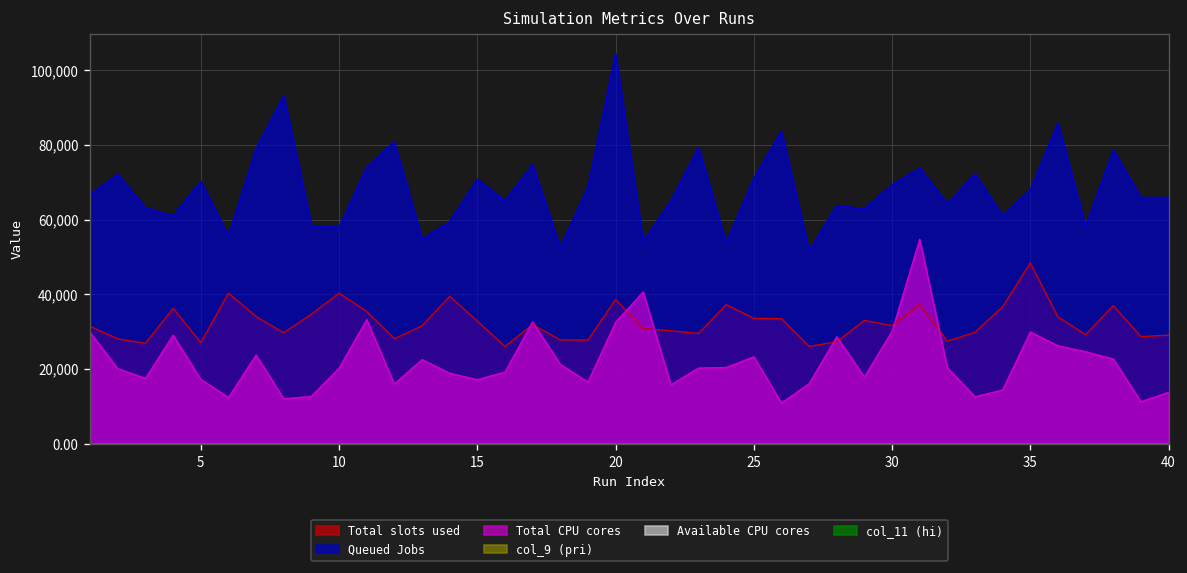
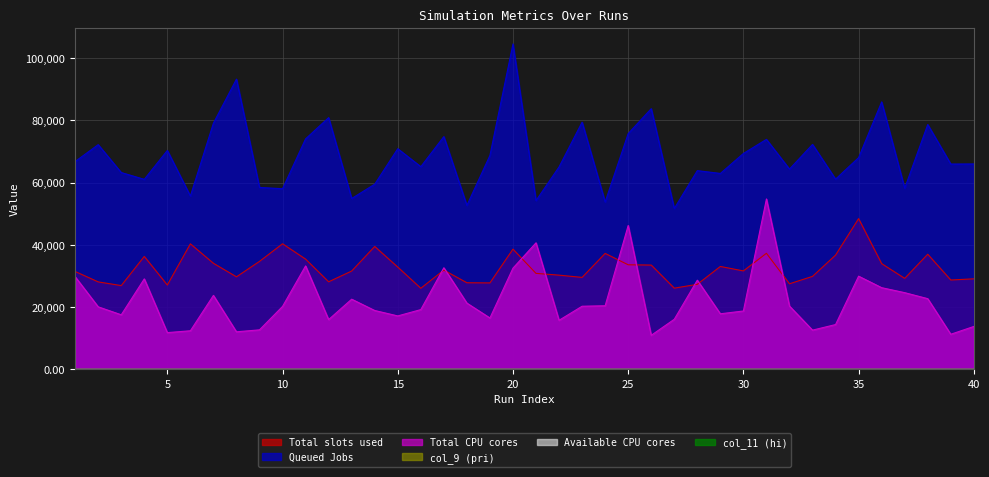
Total CPU cores, 5: 17,000 -> 12,000
Queued Jobs, 25: 71,000 -> 76,000
Total CPU cores, 25: 23,000 -> 46,000
Total CPU cores, 30: 30,000 -> 19,000
